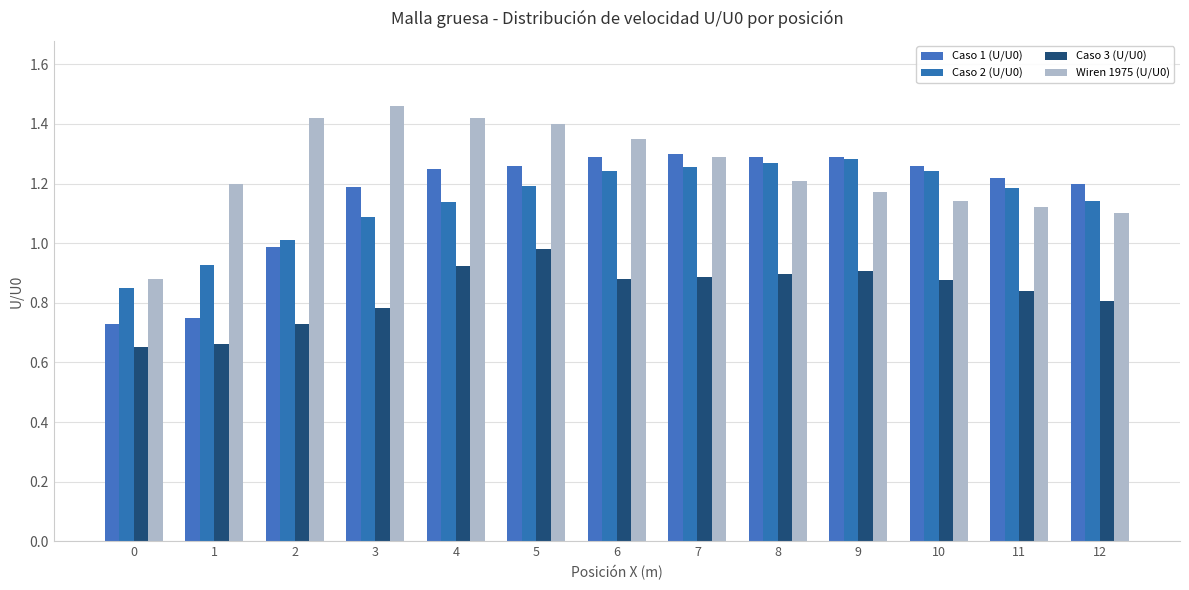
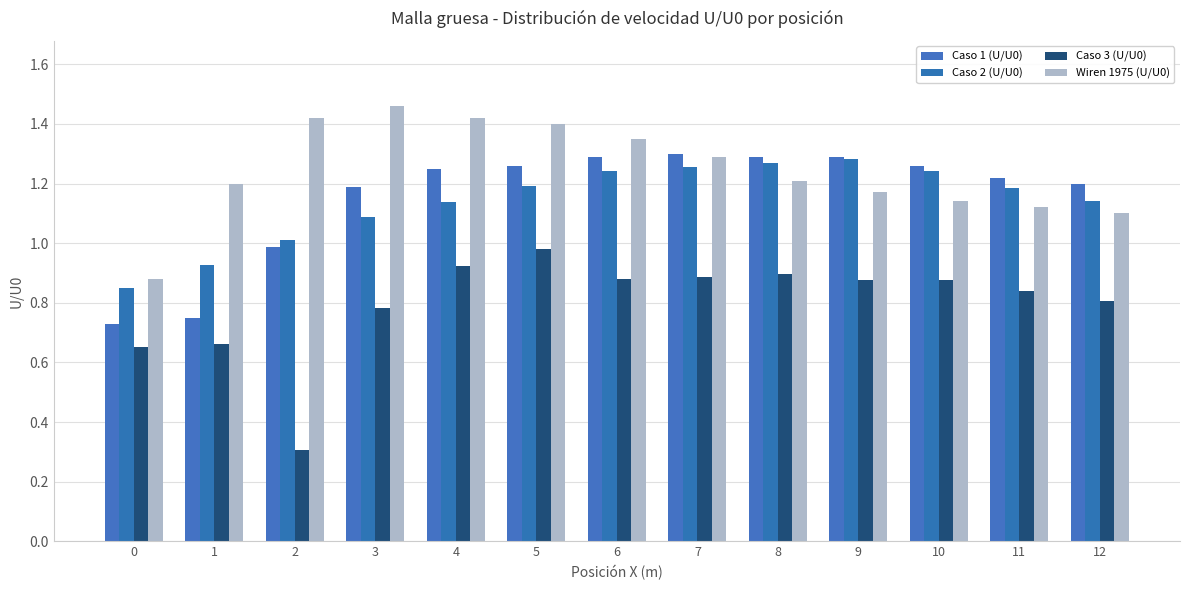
Caso 3 (U/U0), 2: 0.73 -> 0.31
Caso 3 (U/U0), 9: 0.91 -> 0.88
